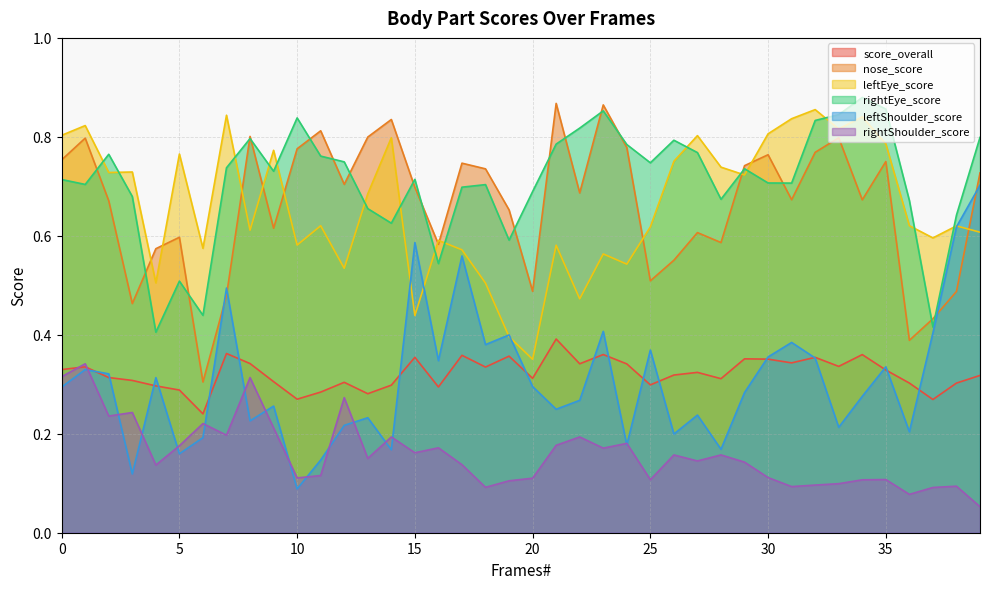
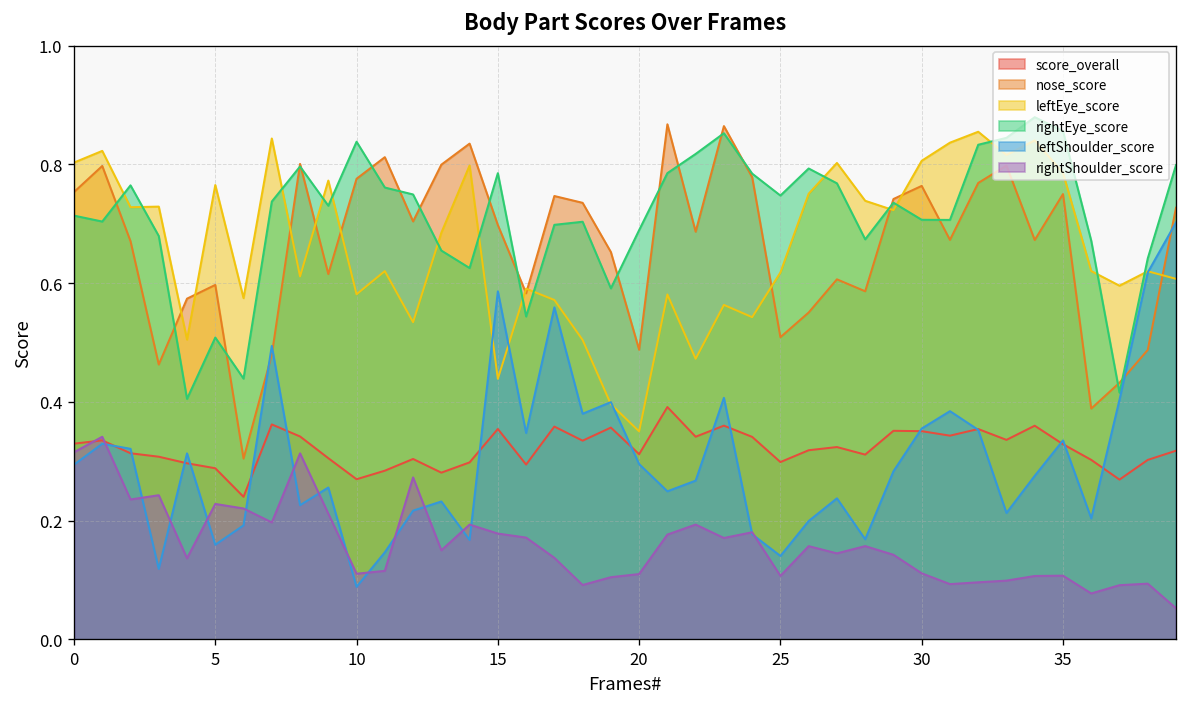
rightShoulder_score, 5: 0.18 -> 0.23
rightEye_score, 15: 0.71 -> 0.79
rightShoulder_score, 15: 0.16 -> 0.18
leftShoulder_score, 25: 0.37 -> 0.14
